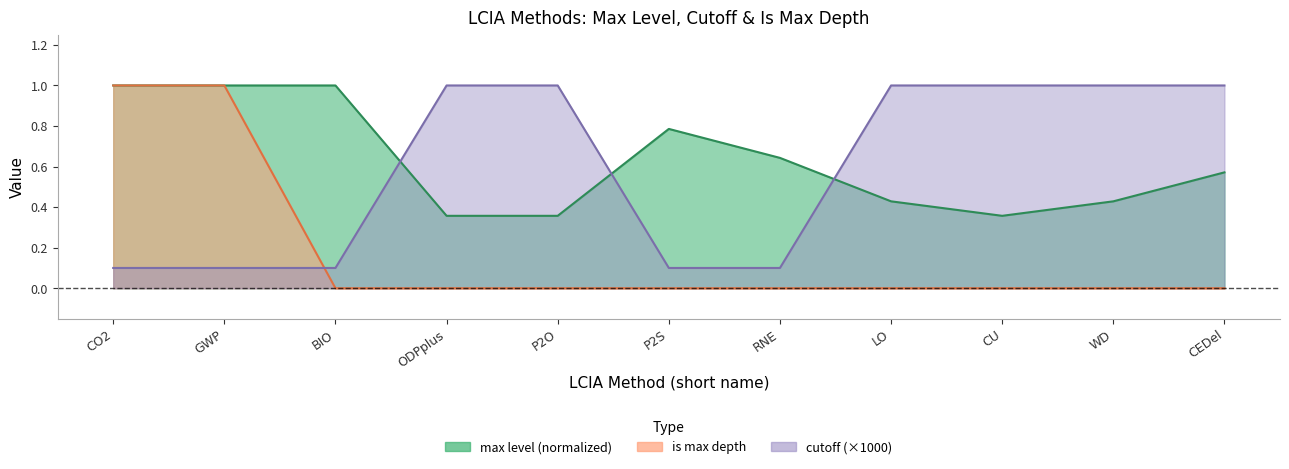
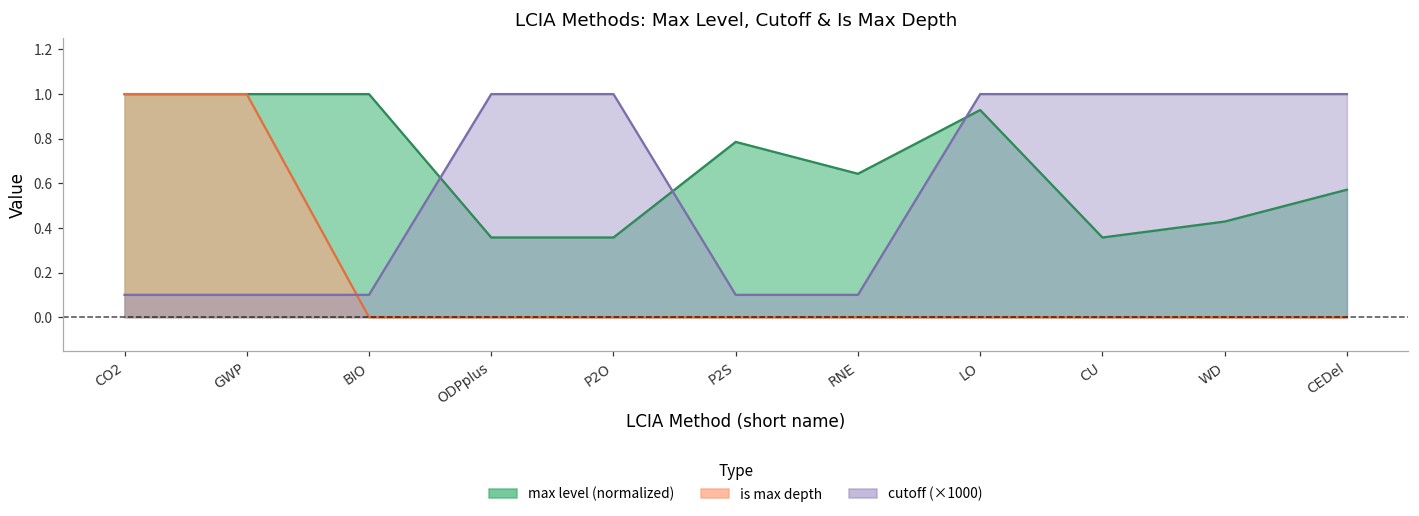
max level (normalized), LO: 0.43 -> 0.93
